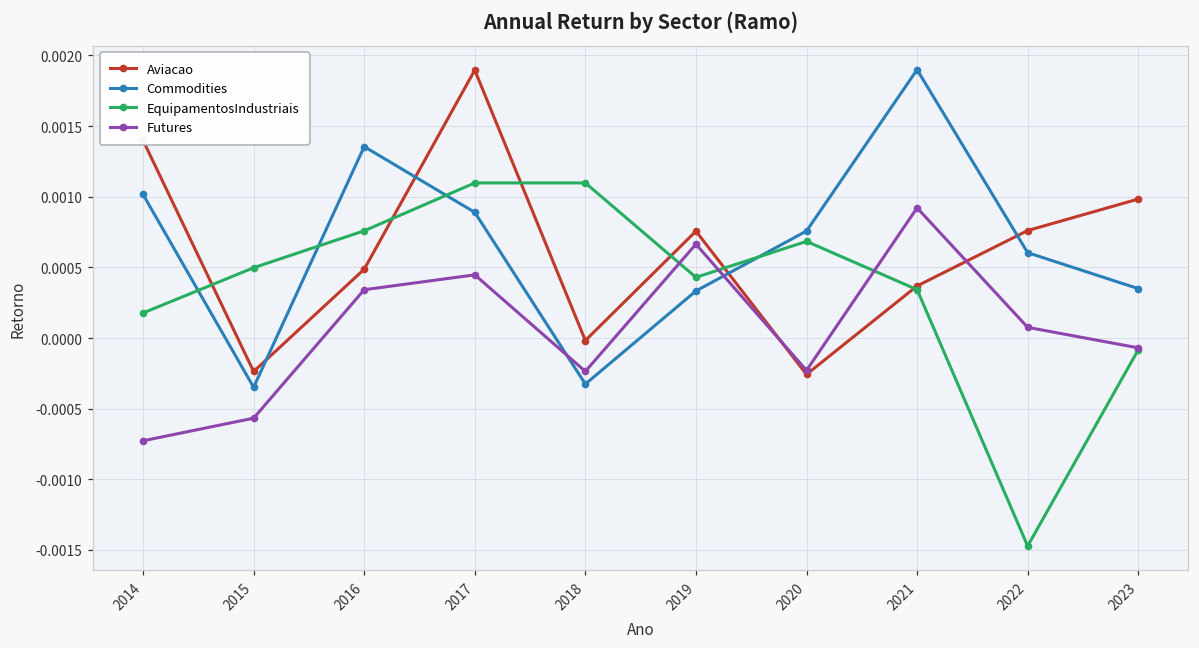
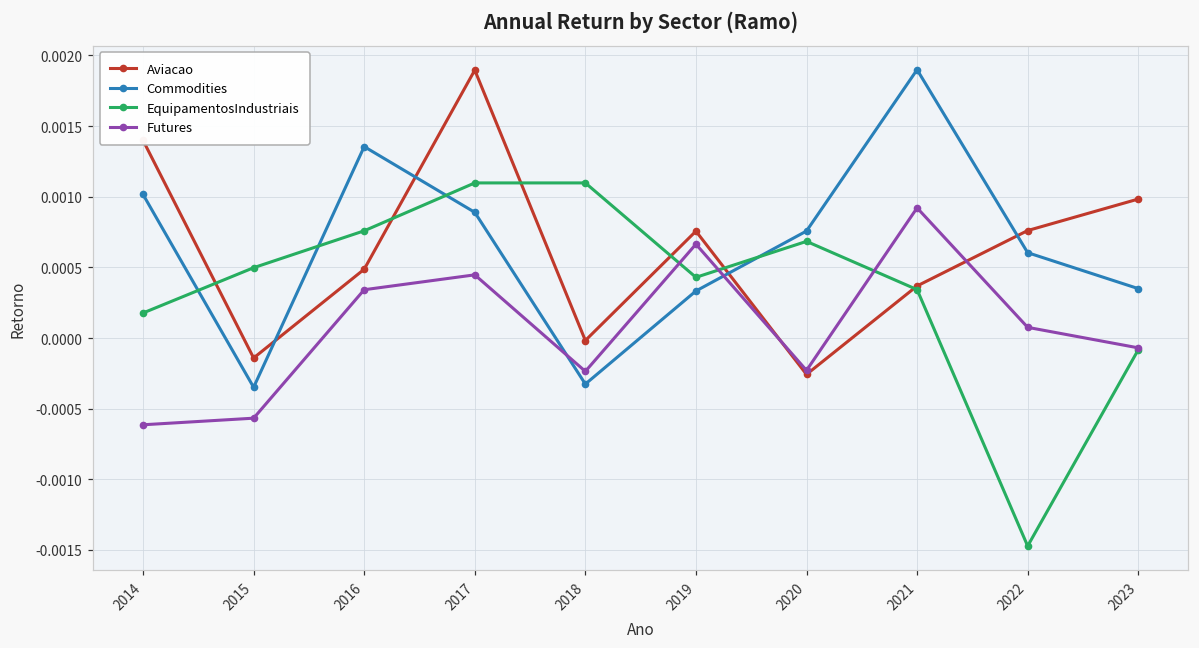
Futures, 2014: -0.00073 -> -0.00061
Aviacao, 2015: -0.00024 -> -0.00014
